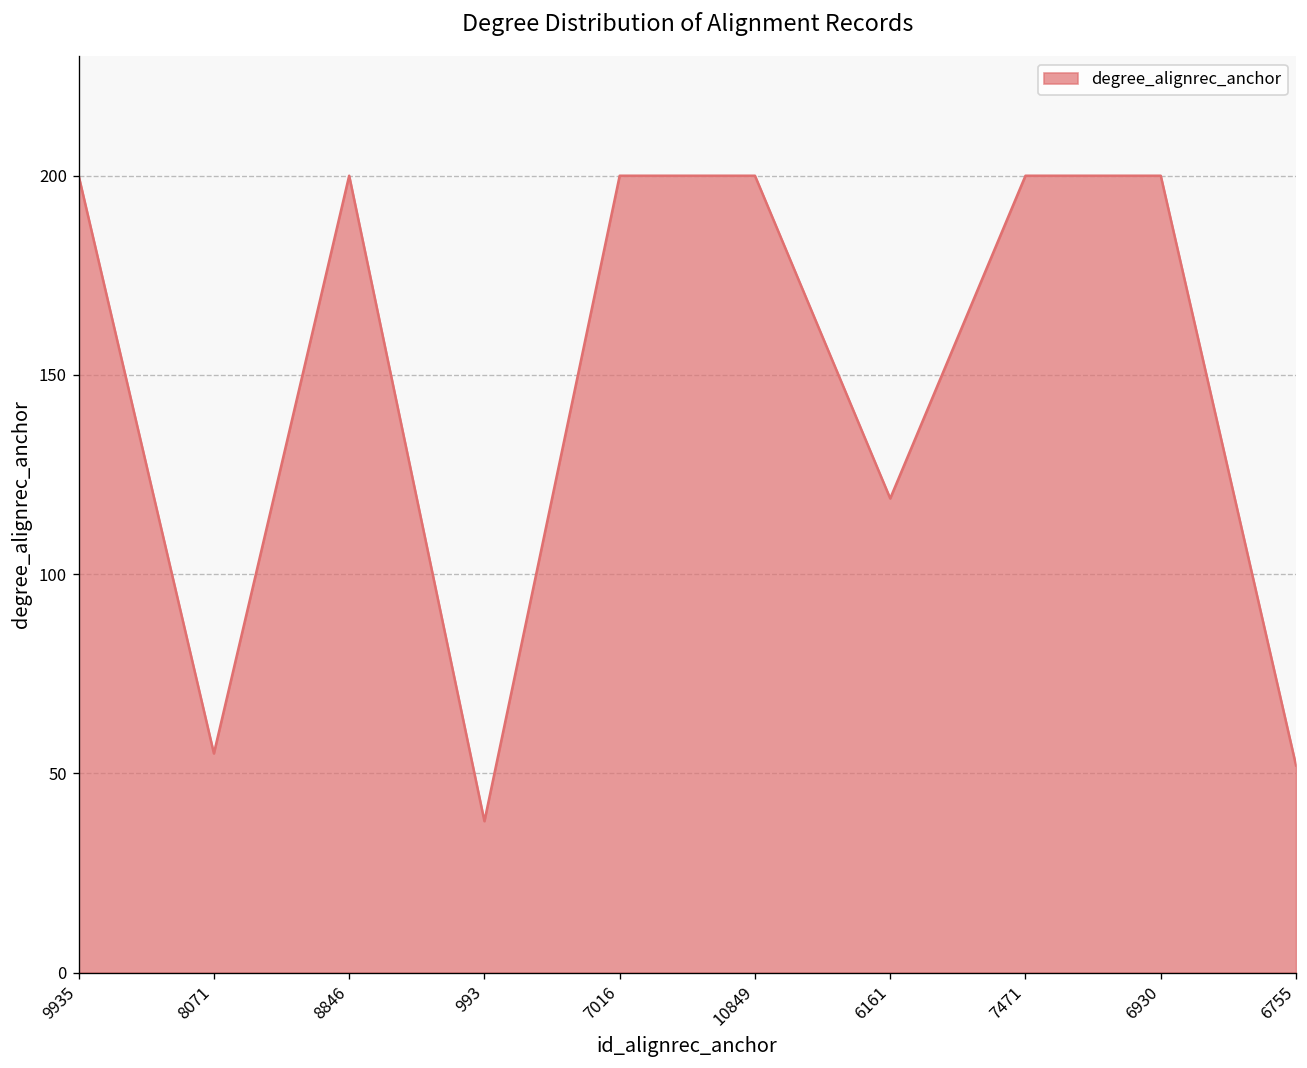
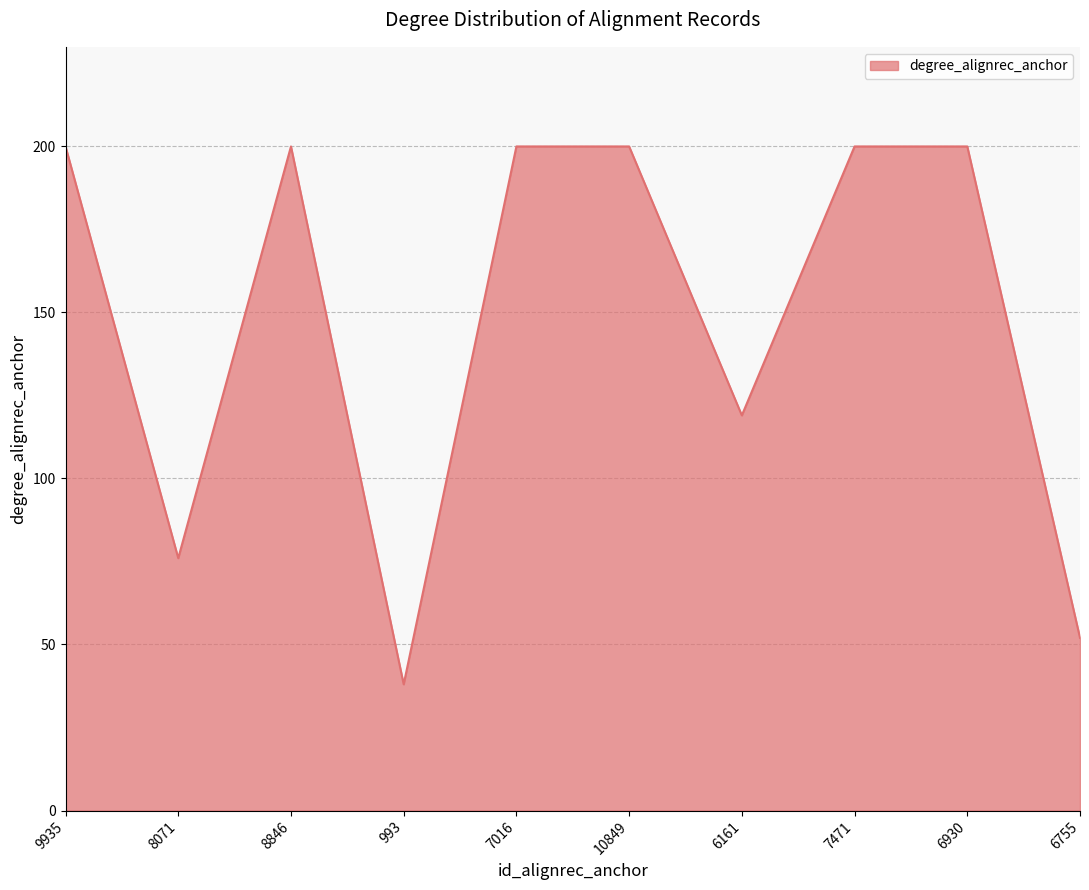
8071: 55 -> 76
